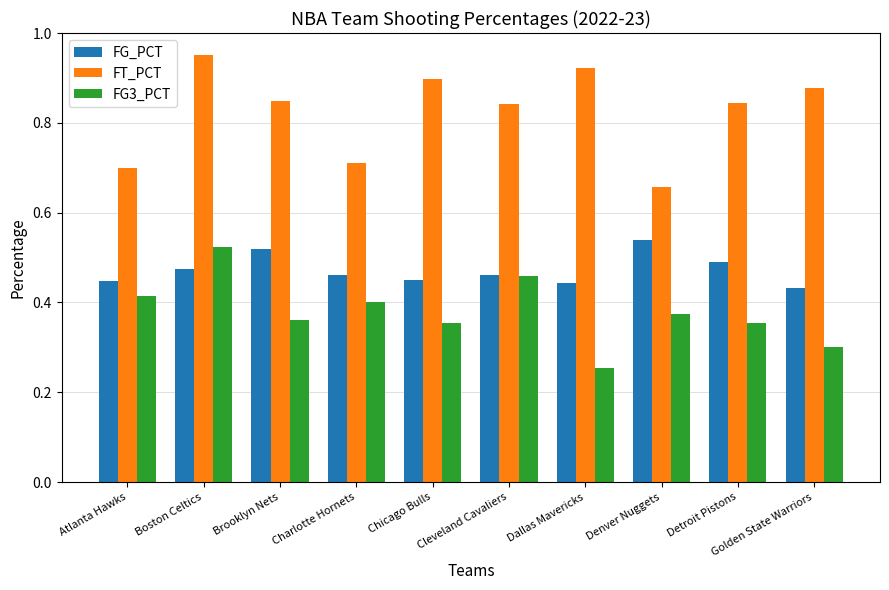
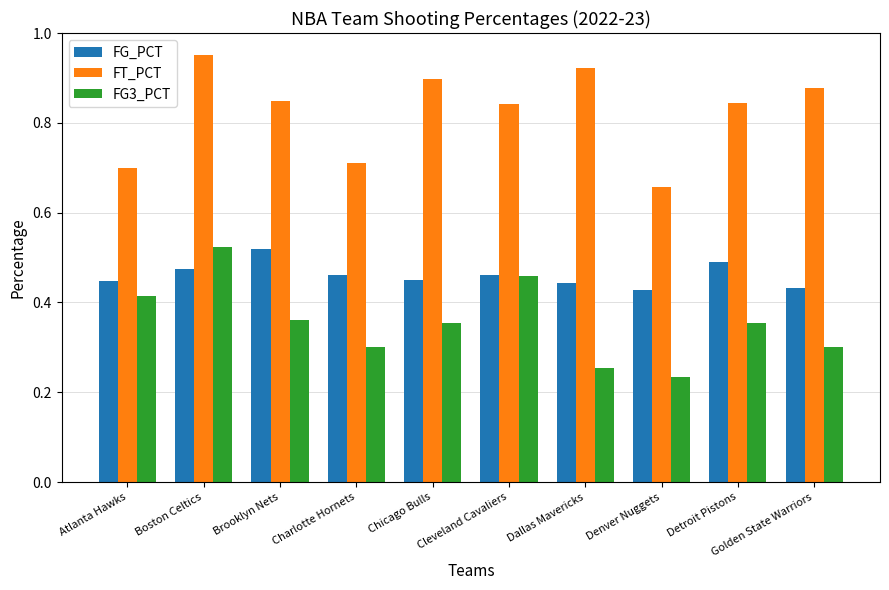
FG3_PCT, Charlotte Hornets: 0.4 -> 0.3
FG_PCT, Denver Nuggets: 0.54 -> 0.43
FG3_PCT, Denver Nuggets: 0.38 -> 0.24
